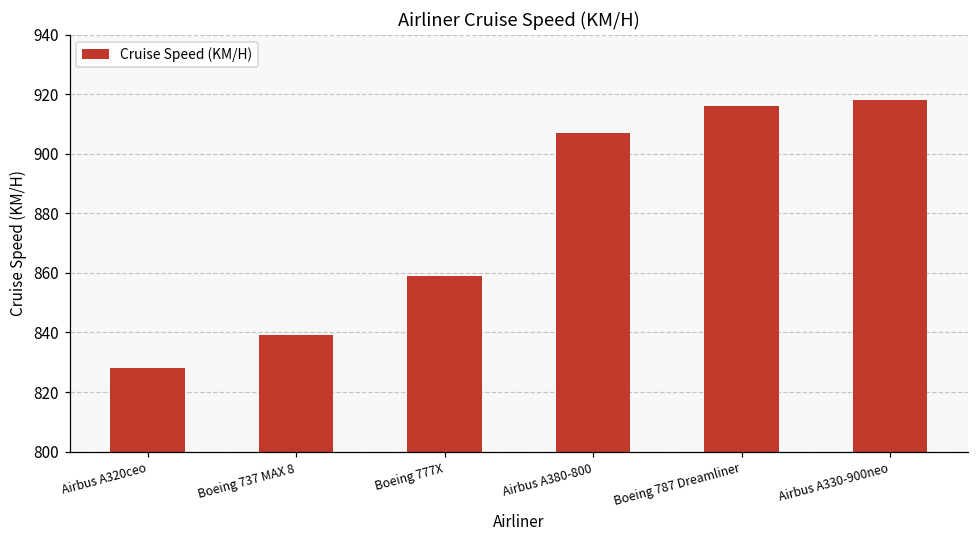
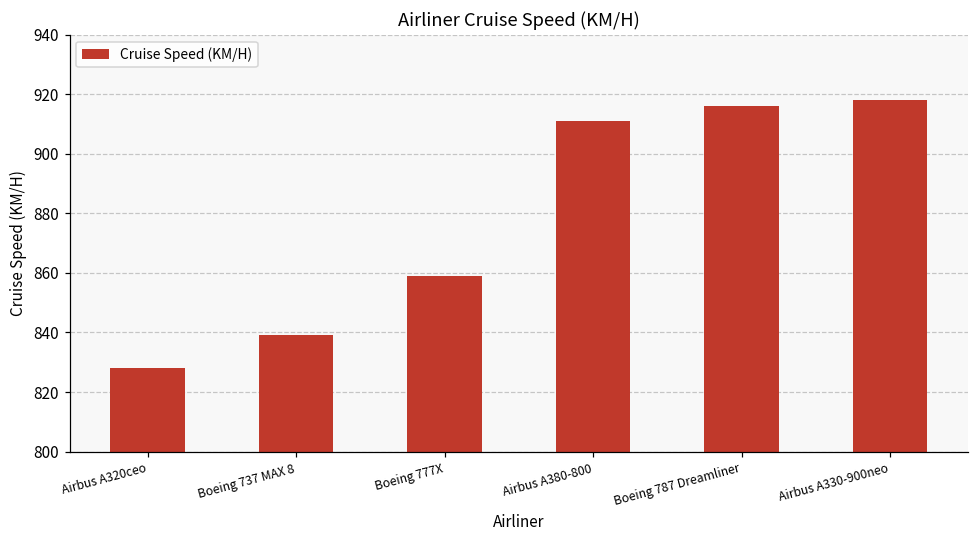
Airbus A380-800: 907 -> 911
